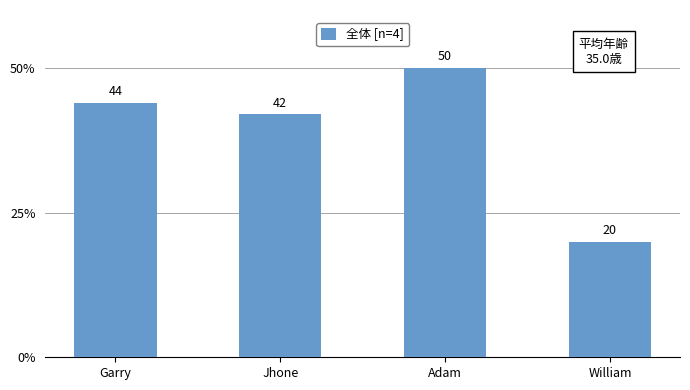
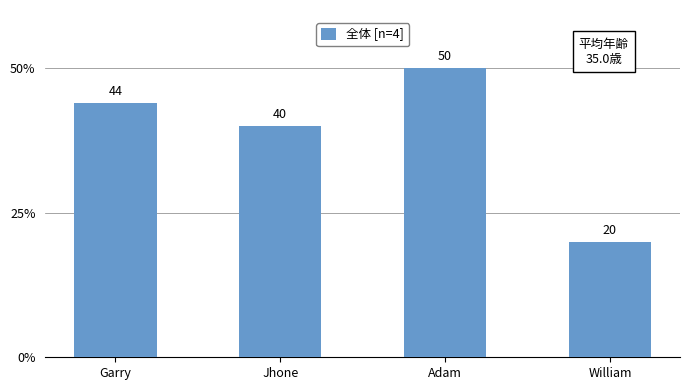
Jhone: 42 -> 40
